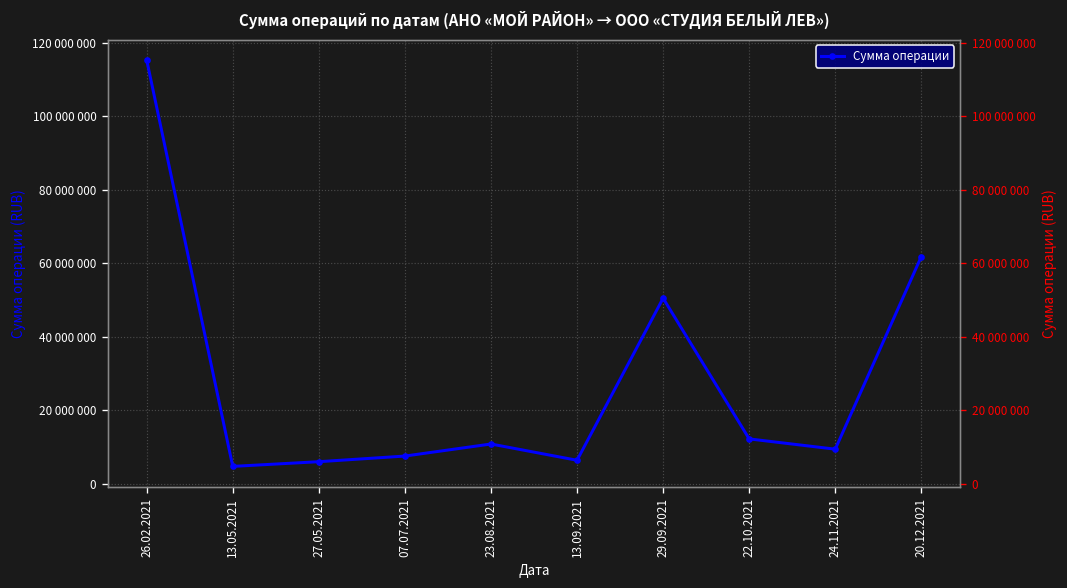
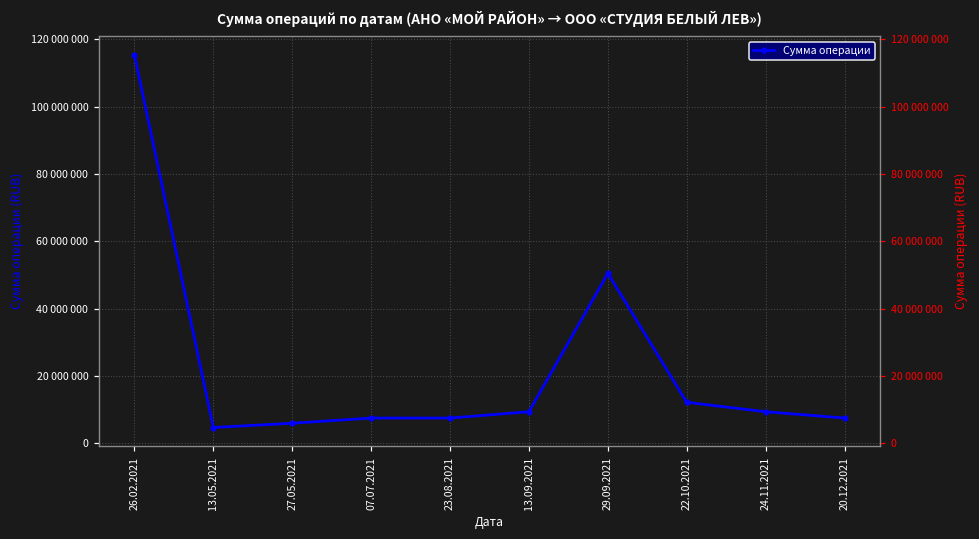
23.08.2021: 11000000 -> 8000000
13.09.2021: 6000000 -> 9000000
20.12.2021: 62000000 -> 8000000
